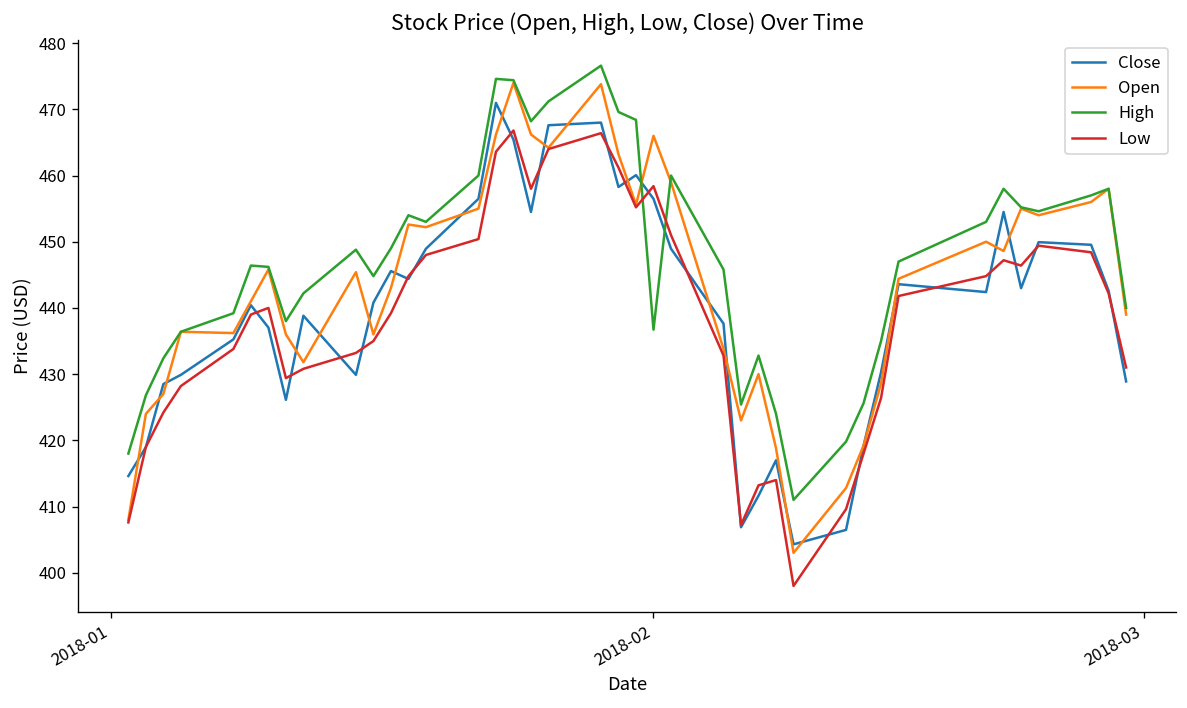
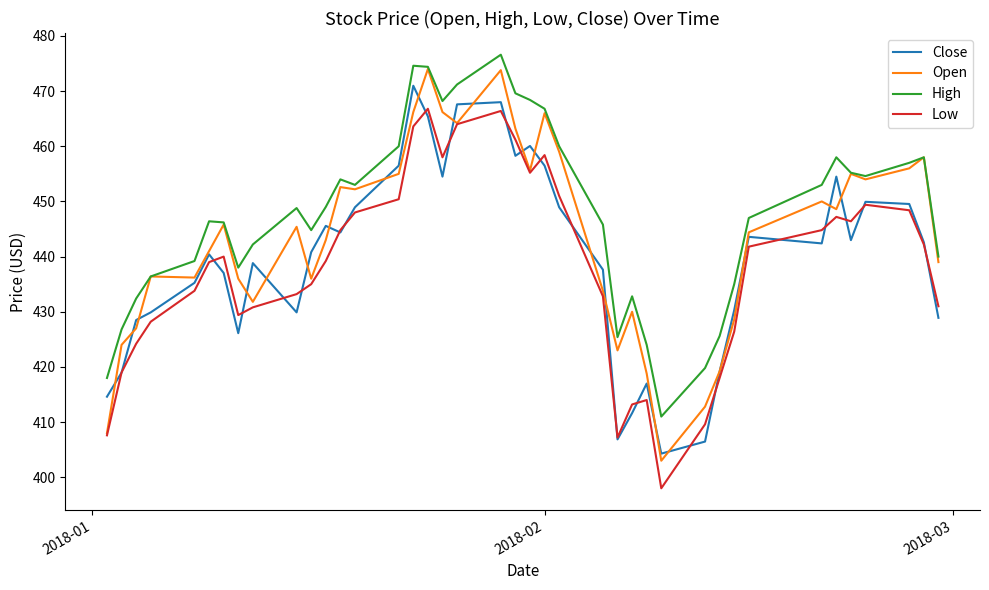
High, 2018-02: 437 -> 467
